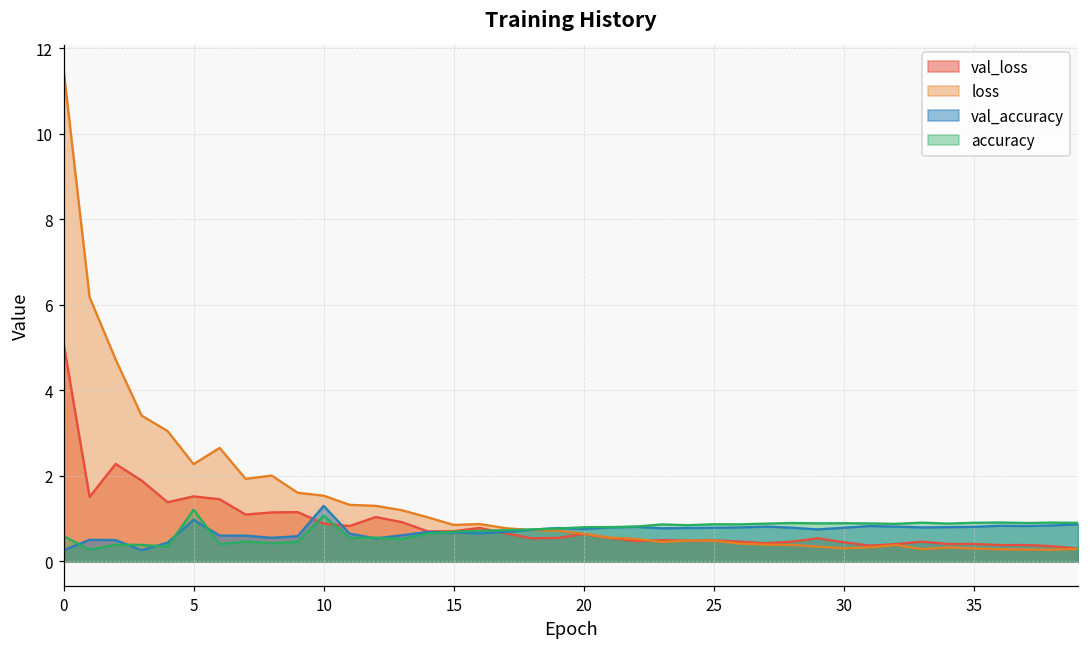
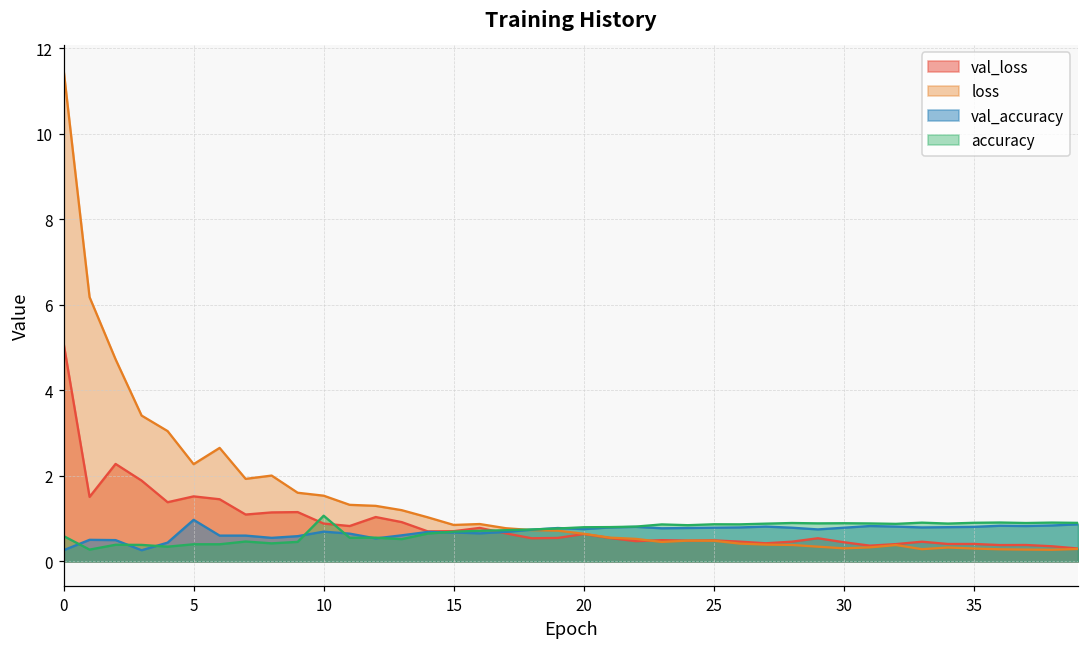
accuracy, 5: 1.2 -> 0.4
val_accuracy, 10: 1.3 -> 0.7
